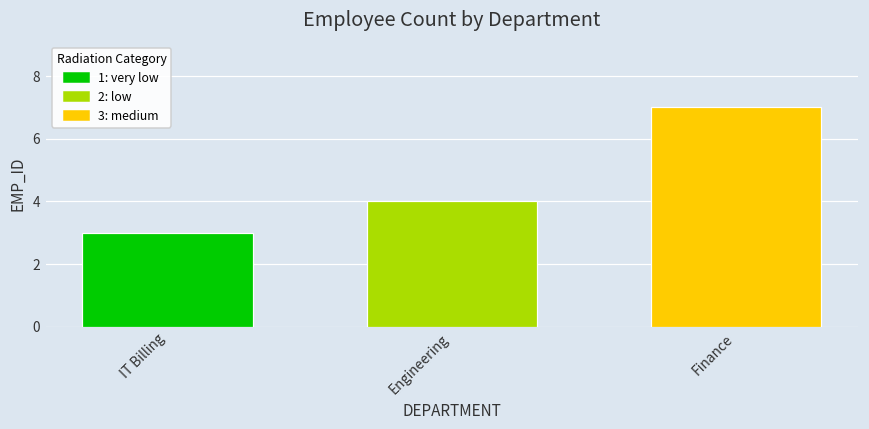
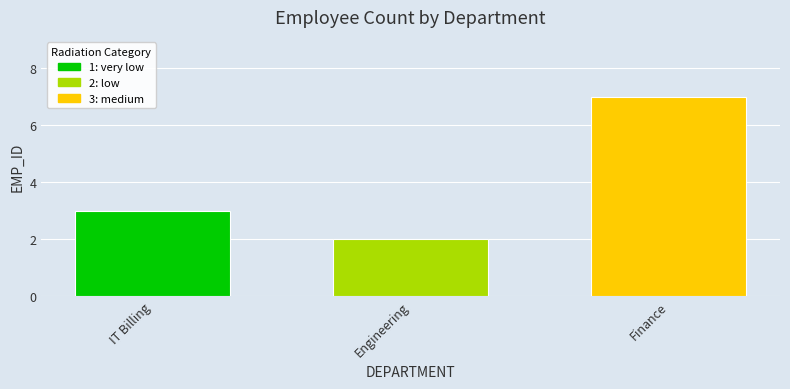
Engineering: 4 -> 2
